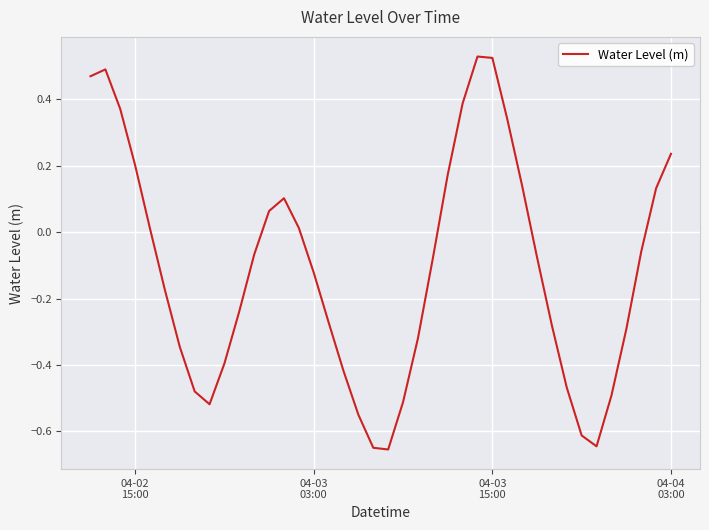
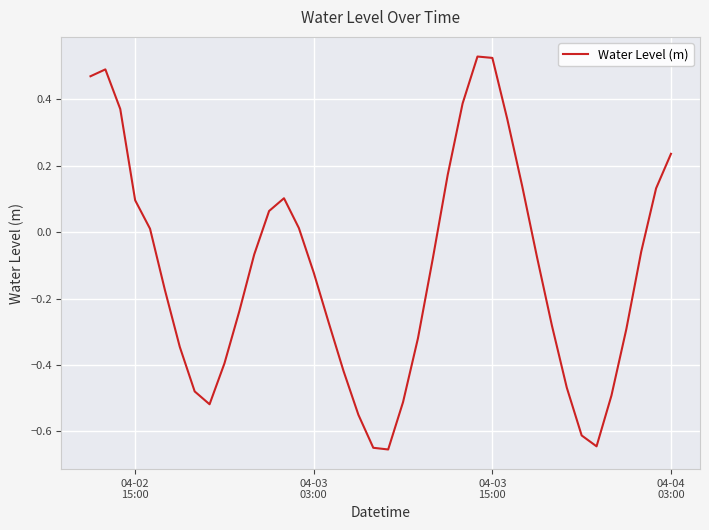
04-02 15:00: 0.20 -> 0.10
